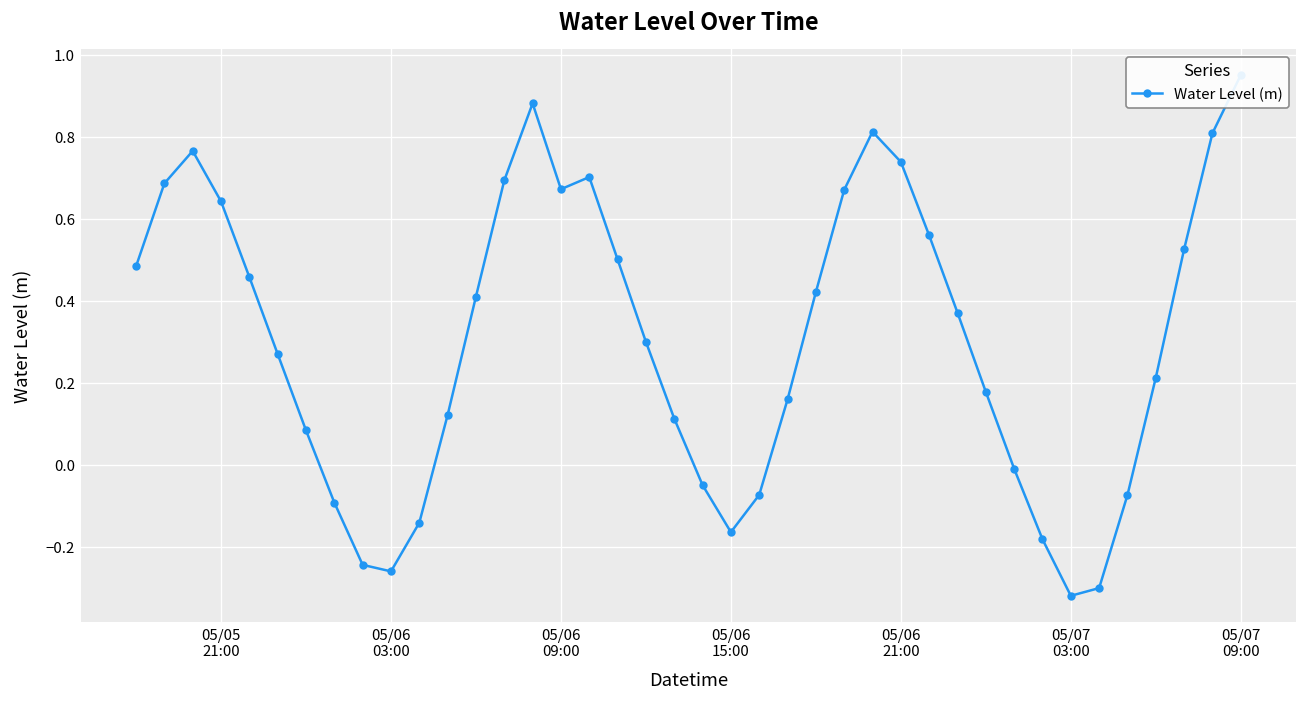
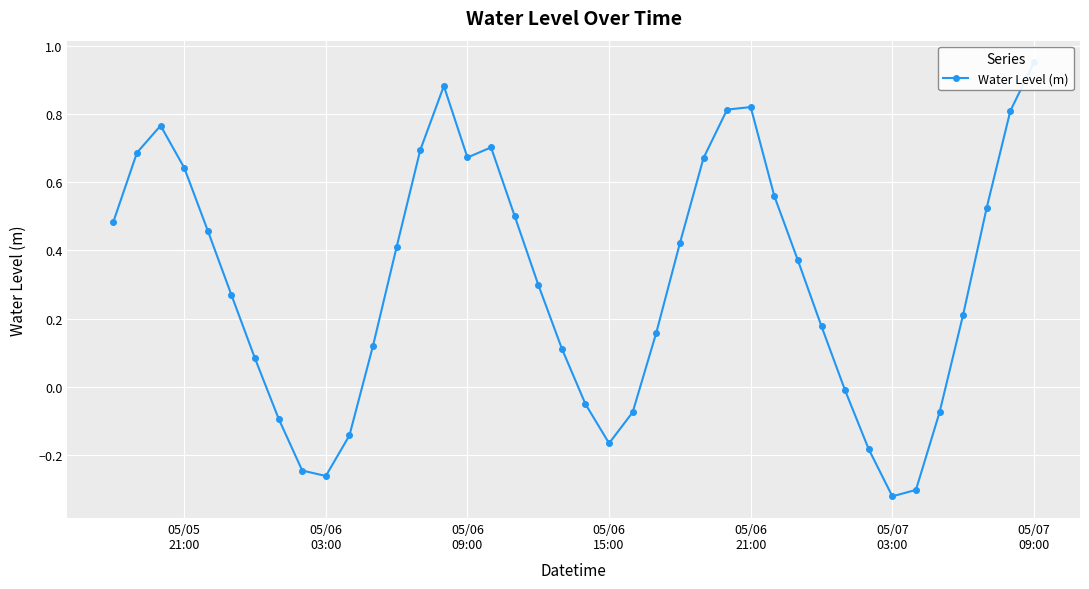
05/06 21:00: 0.74 -> 0.82
